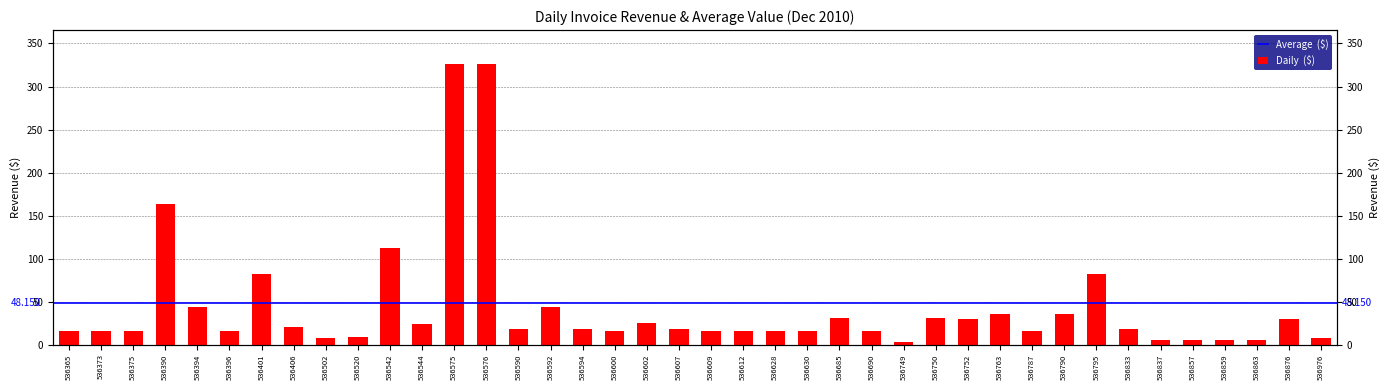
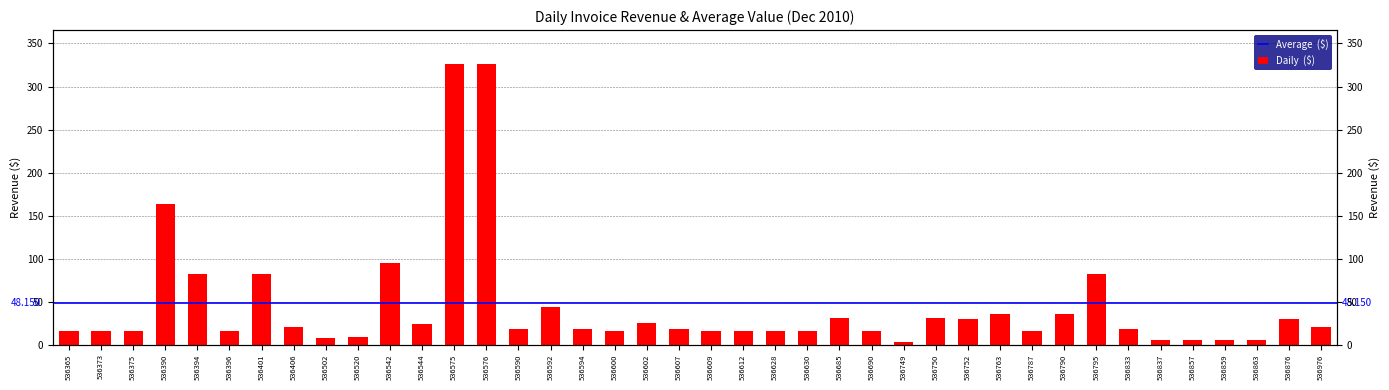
536394: 40 -> 80
536542: 110 -> 90
536976: 10 -> 20
